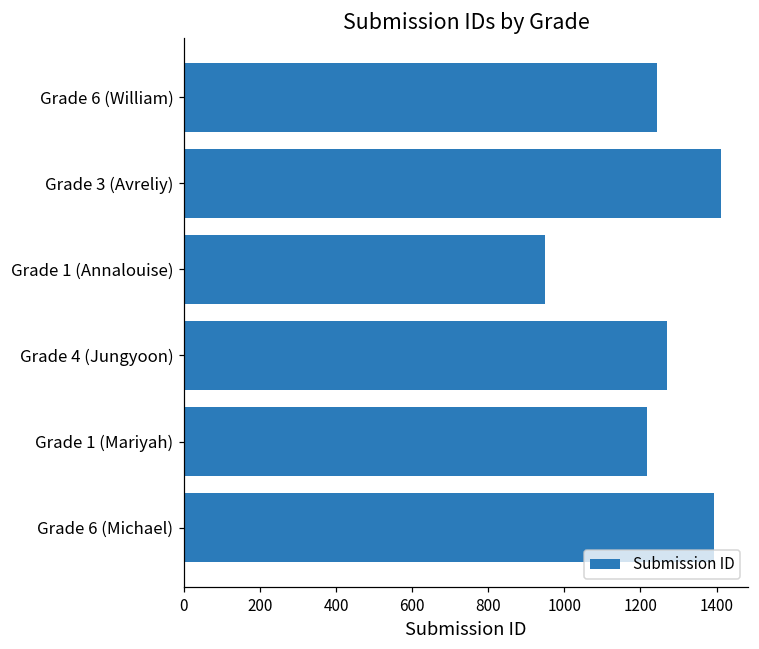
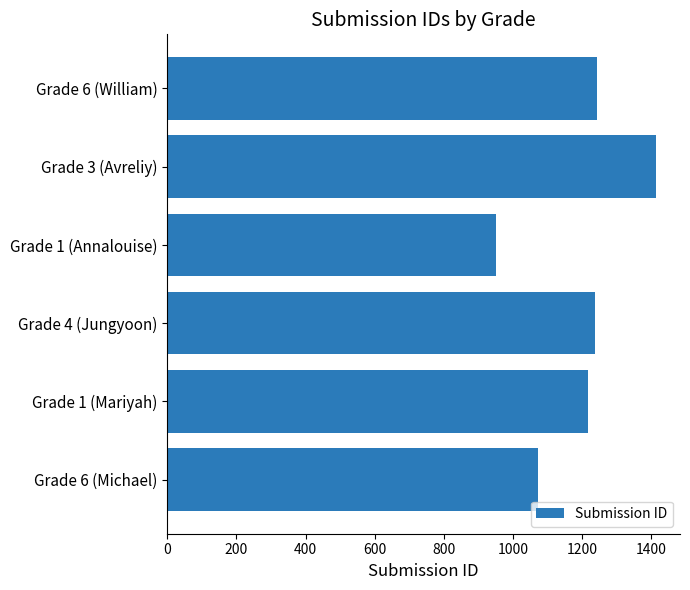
Grade 4 (Jungyoon): 1270 -> 1240
Grade 6 (Michael): 1390 -> 1070
